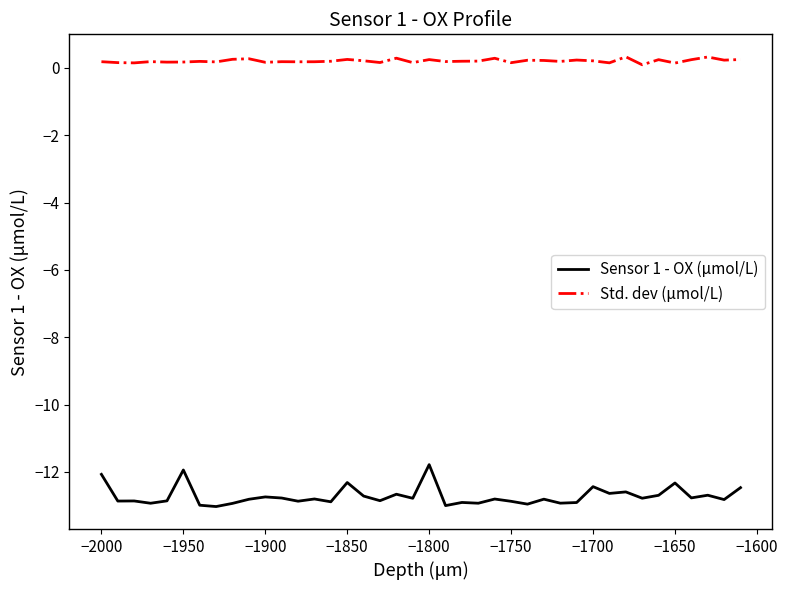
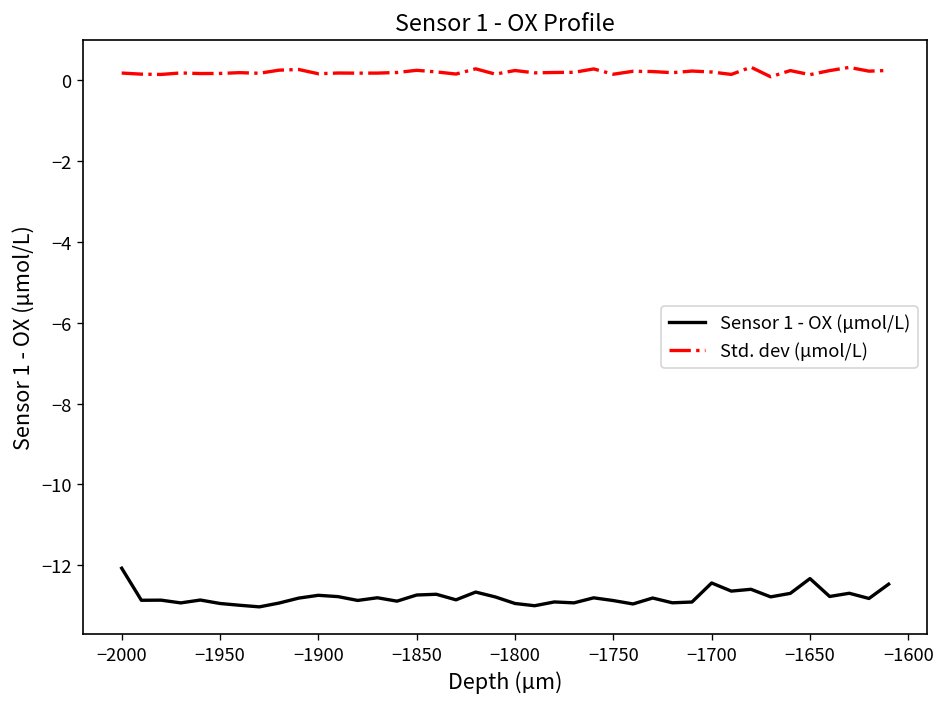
Sensor 1 - OX (μmol/L), −1950: -11.9 -> -12.9
Sensor 1 - OX (μmol/L), −1850: -12.3 -> -12.7
Sensor 1 - OX (μmol/L), −1800: -11.8 -> -12.9
